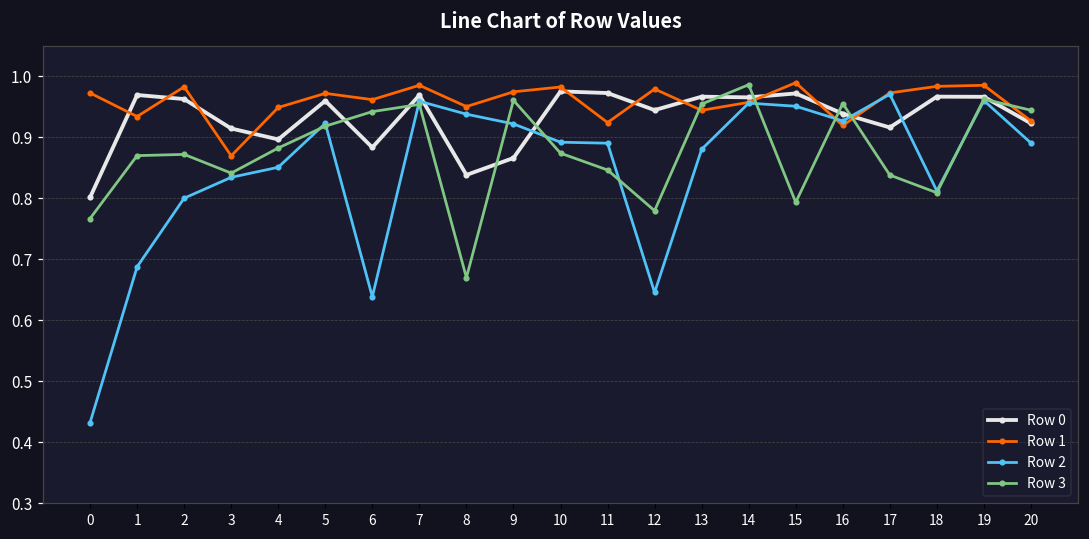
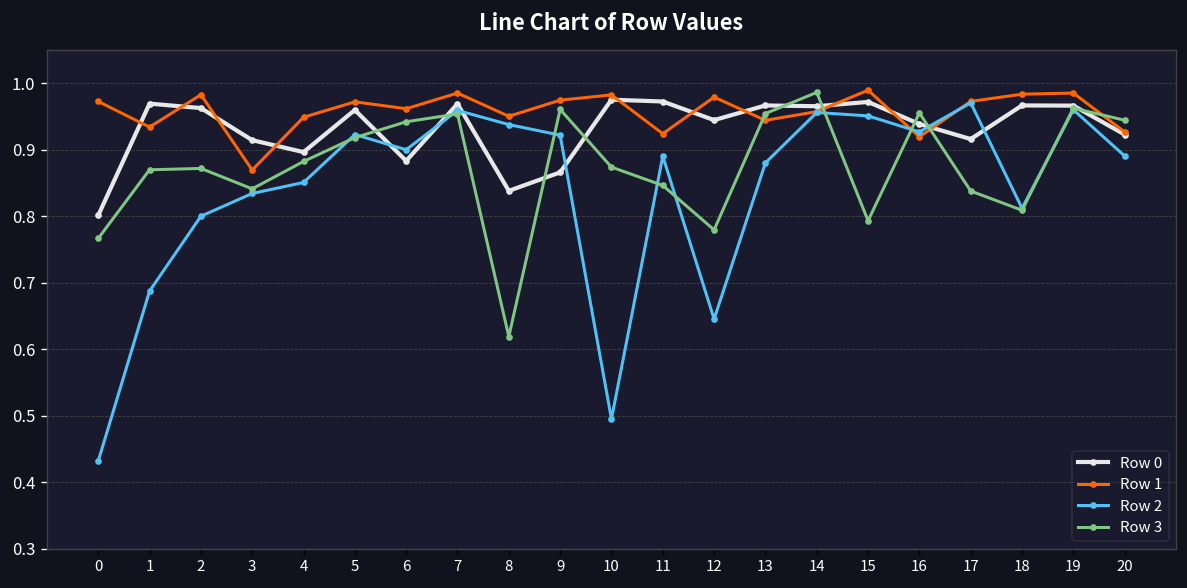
Row 2, 6: 0.64 -> 0.90
Row 3, 8: 0.67 -> 0.62
Row 2, 10: 0.89 -> 0.49
